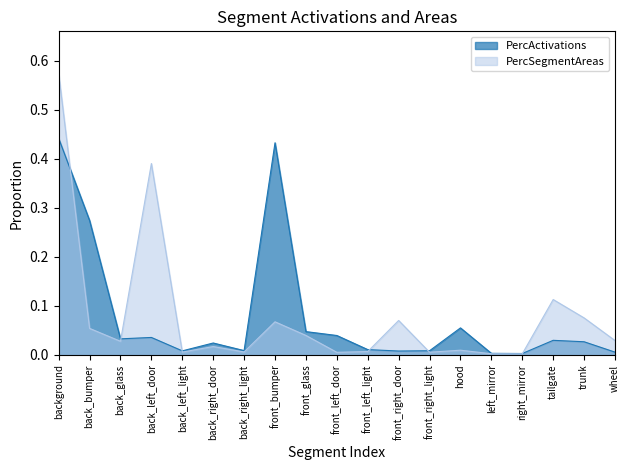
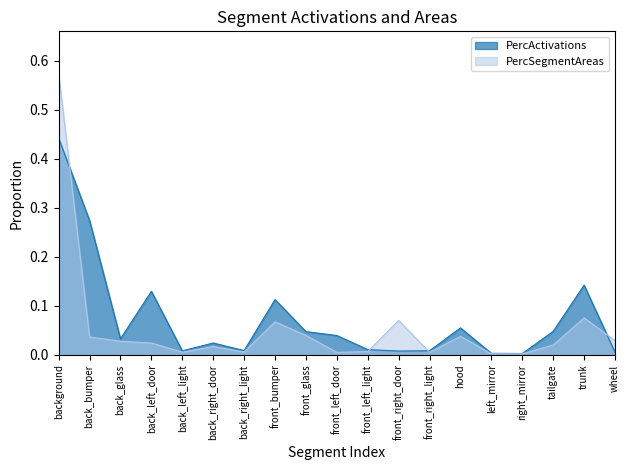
PercSegmentAreas, back_bumper: 0.05 -> 0.04
PercActivations, back_left_door: 0.04 -> 0.13
PercSegmentAreas, back_left_door: 0.39 -> 0.02
PercActivations, front_bumper: 0.43 -> 0.11
PercSegmentAreas, hood: 0.01 -> 0.04
PercActivations, tailgate: 0.03 -> 0.05
PercSegmentAreas, tailgate: 0.11 -> 0.02
PercActivations, trunk: 0.03 -> 0.14
